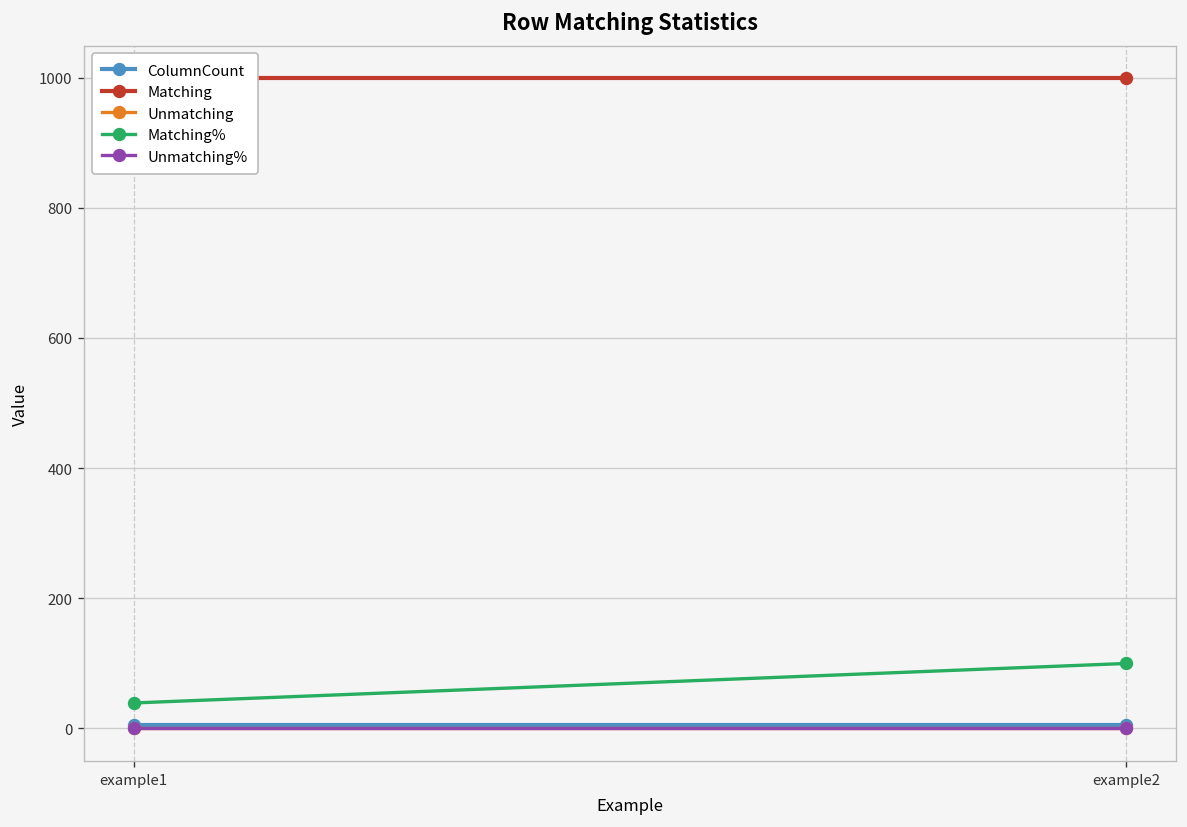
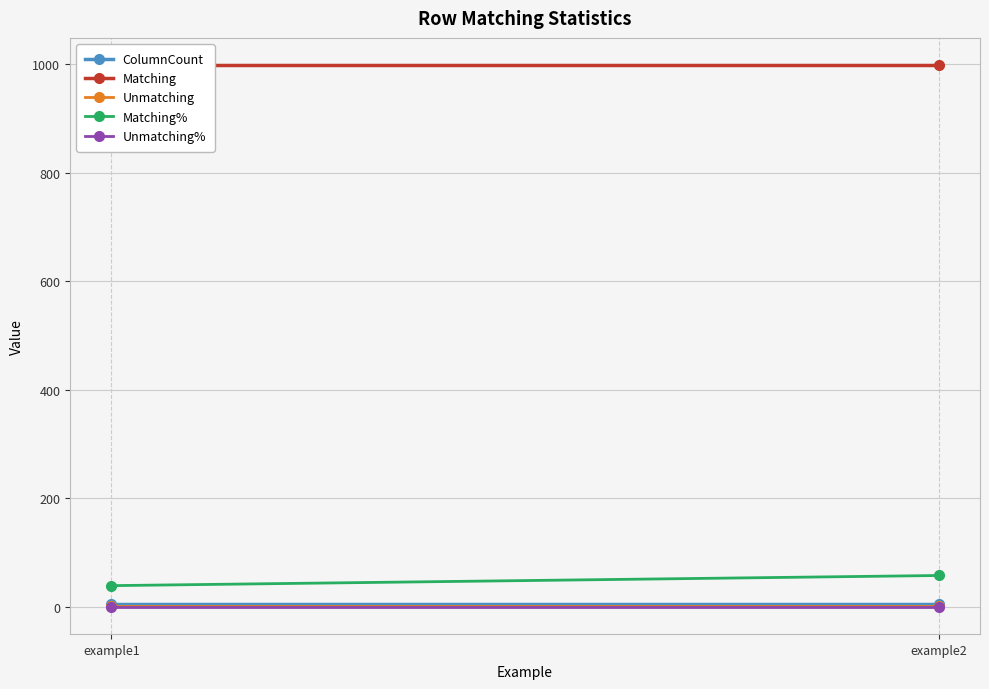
Matching%, example2: 100 -> 60
